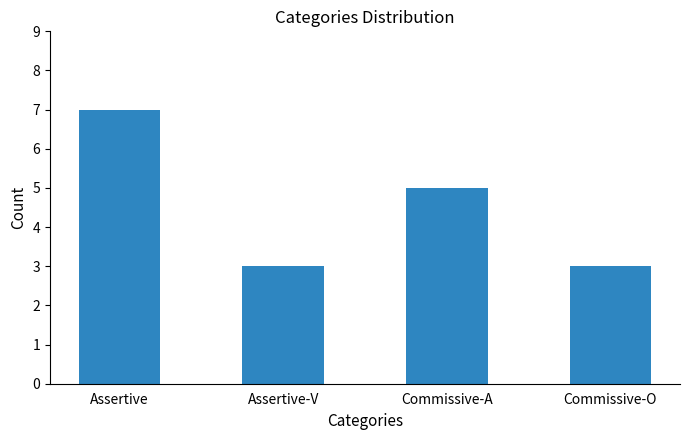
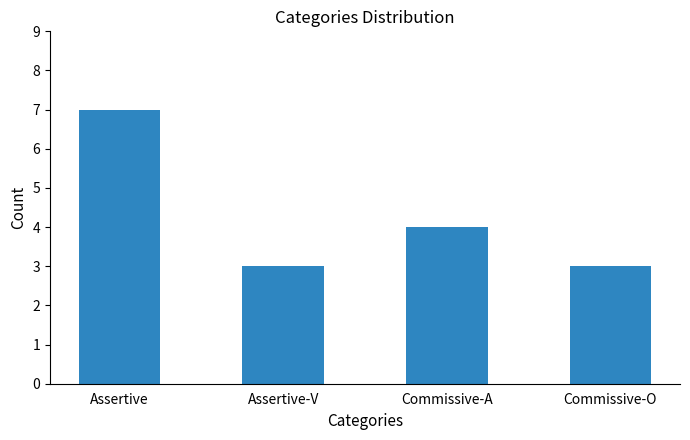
Commissive-A: 5 -> 4
